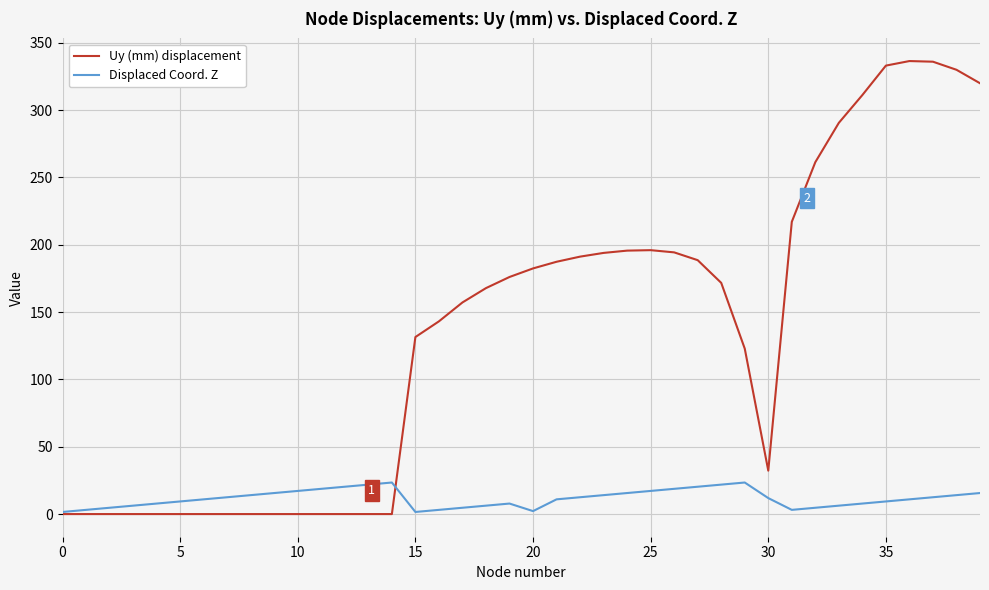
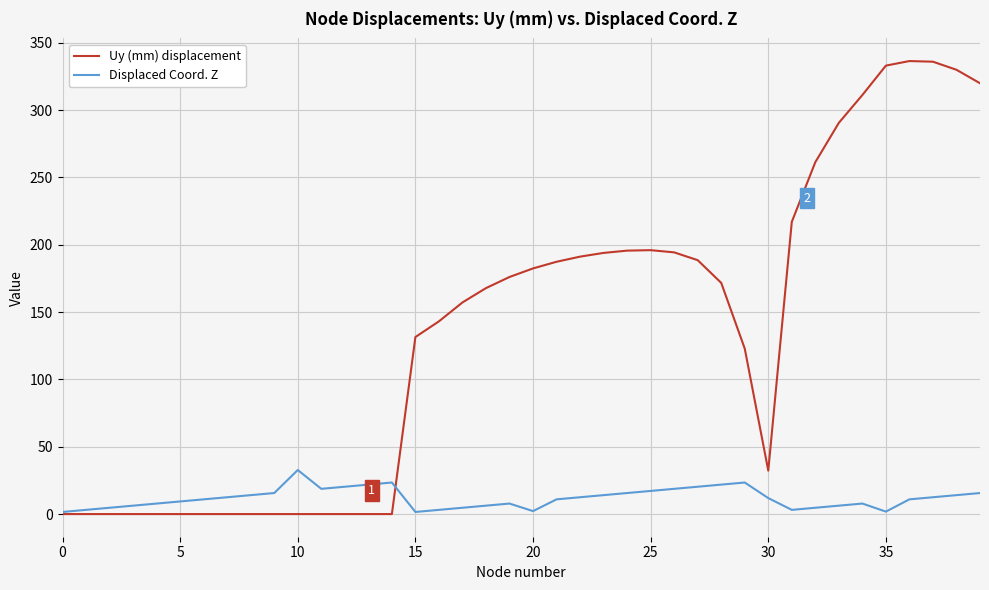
Displaced Coord. Z, 10: 17 -> 33
Displaced Coord. Z, 35: 9 -> 2
